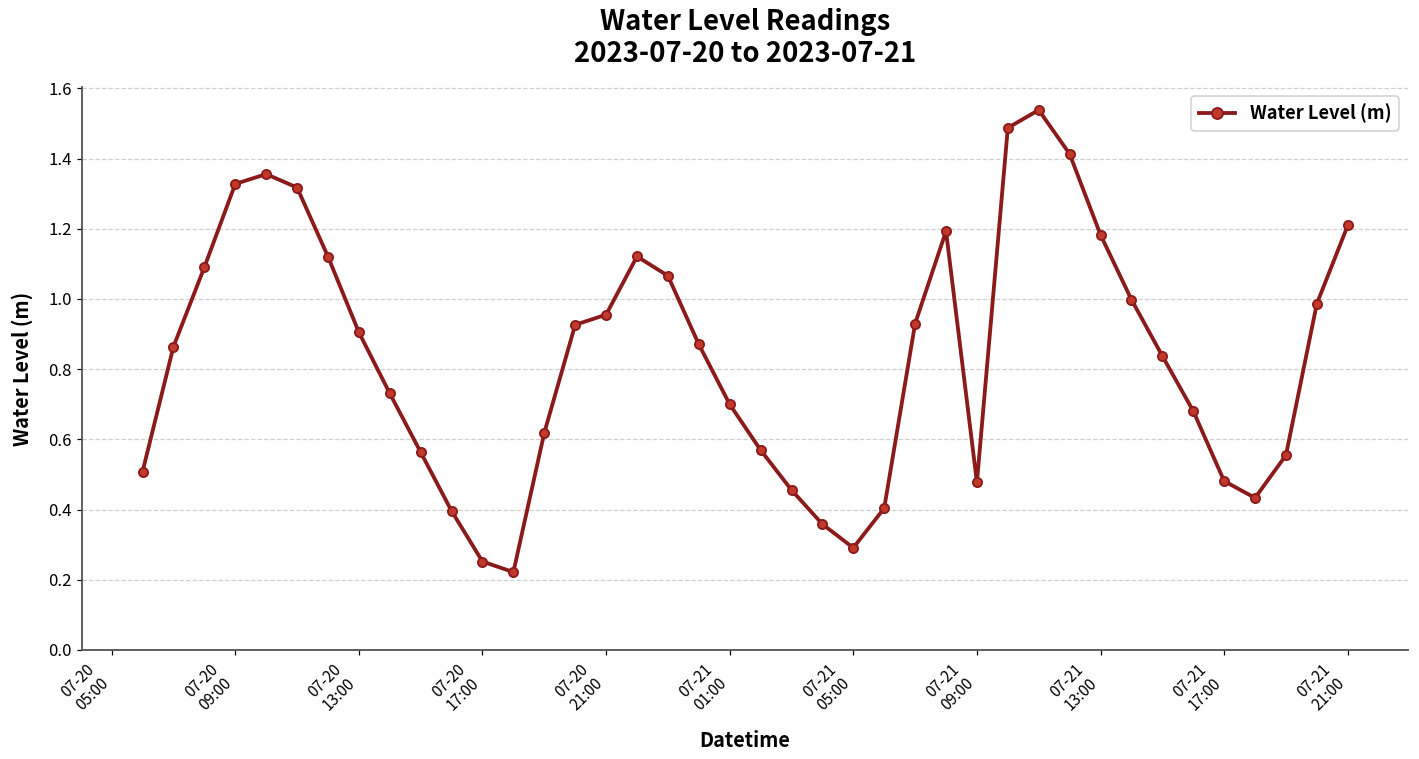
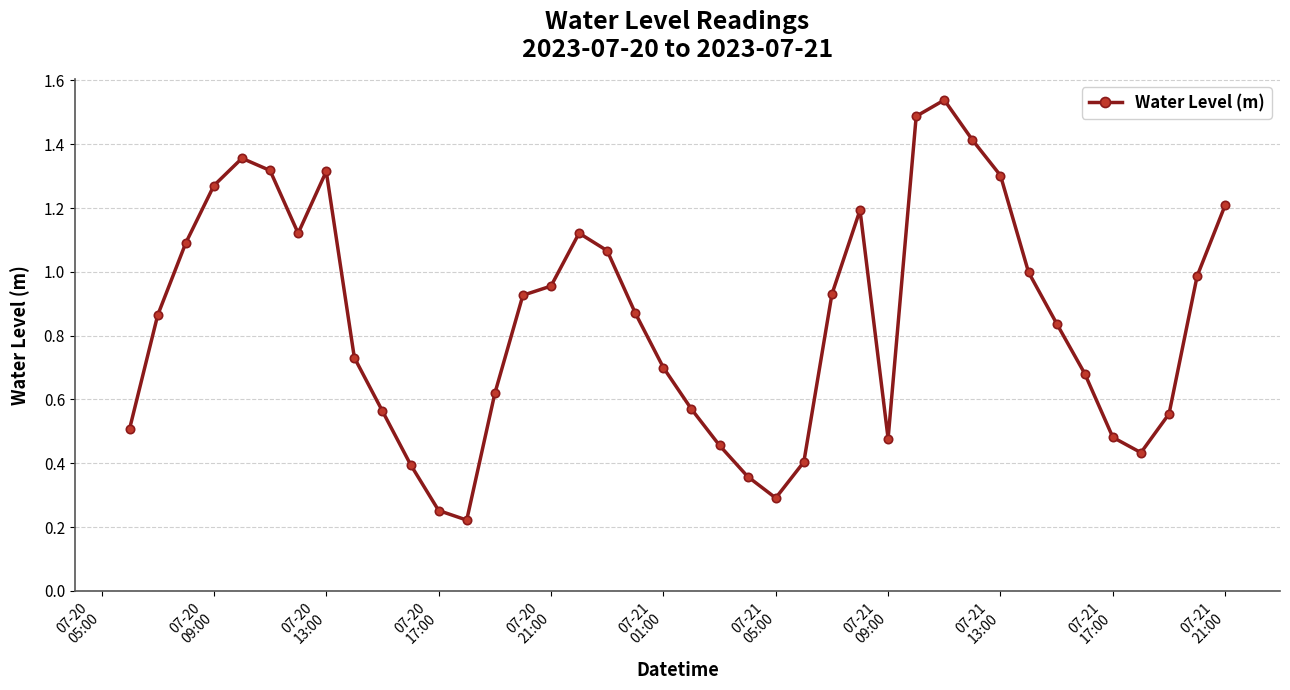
07-20 09:00: 1.33 -> 1.27
07-20 13:00: 0.91 -> 1.31
07-21 13:00: 1.18 -> 1.30
